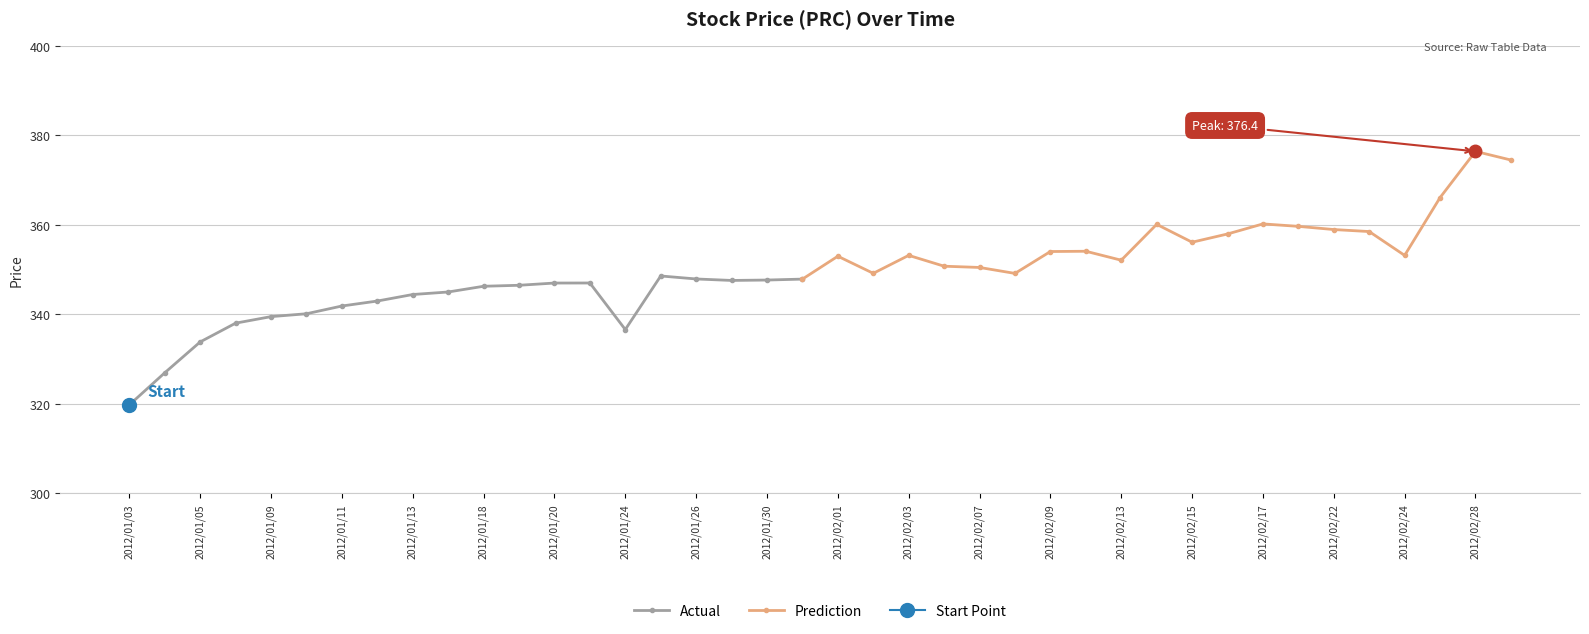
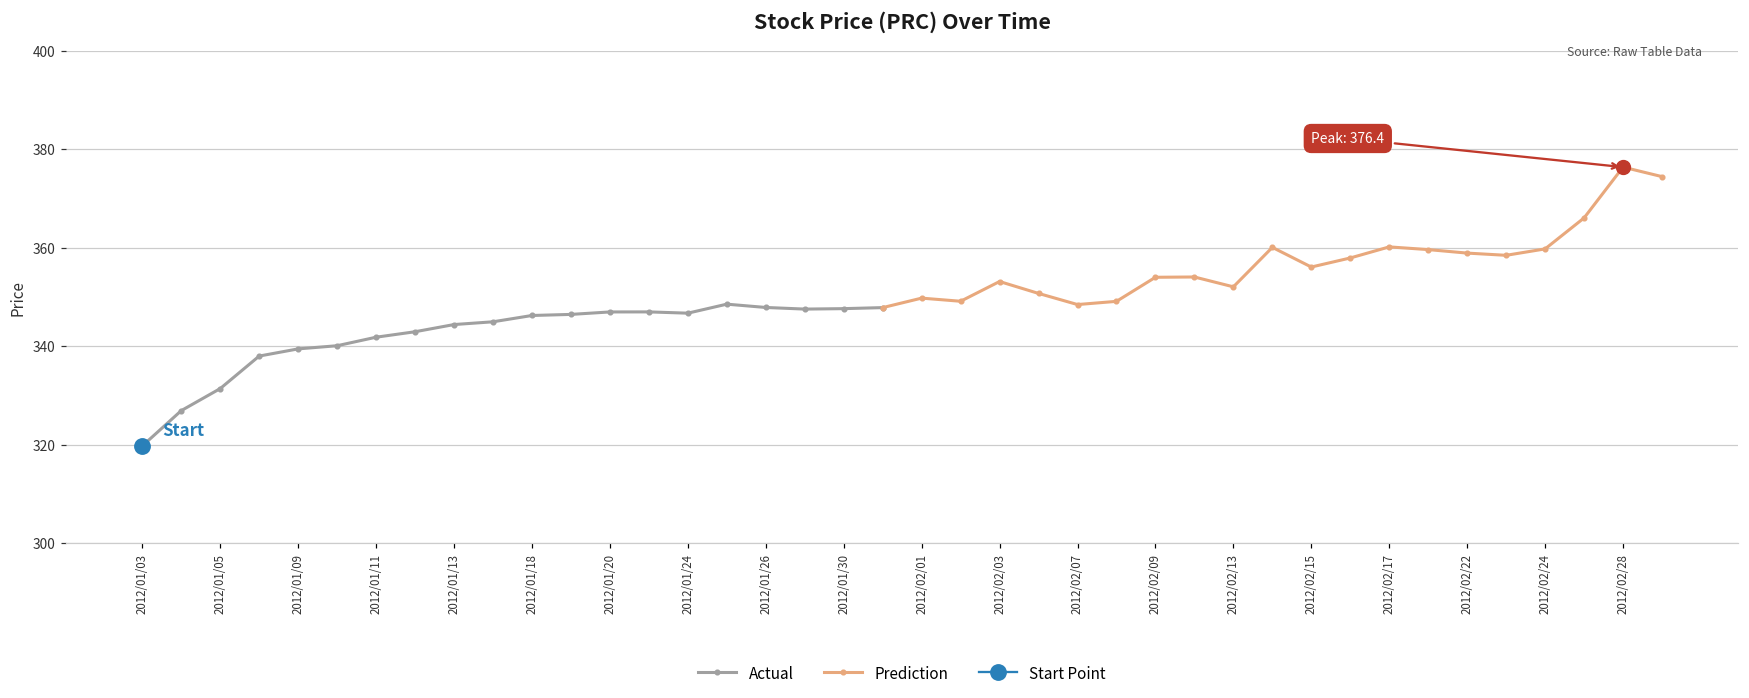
Actual, 2012/01/05: 334 -> 331
Actual, 2012/01/24: 337 -> 347
Prediction, 2012/02/01: 353 -> 350
Prediction, 2012/02/07: 350 -> 349
Prediction, 2012/02/24: 353 -> 360
